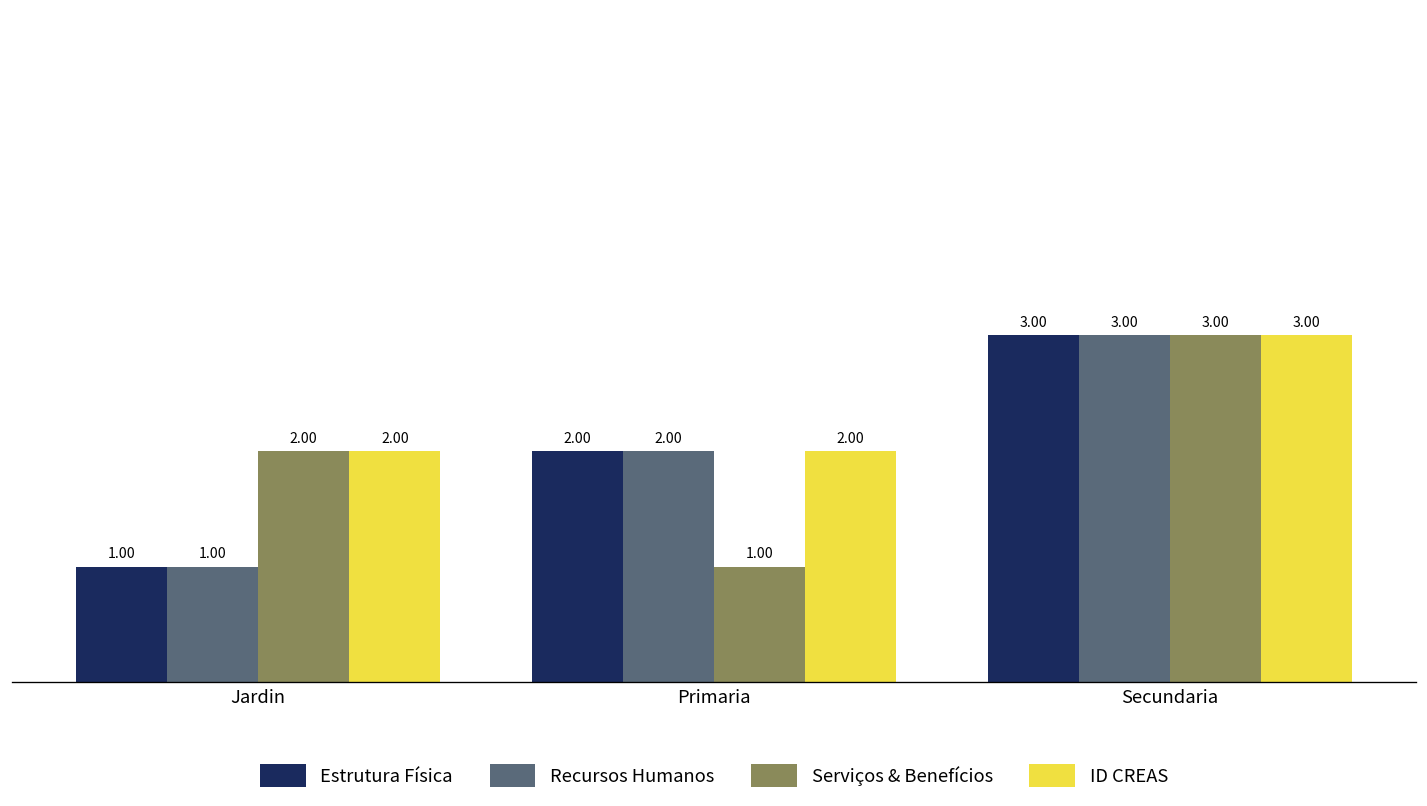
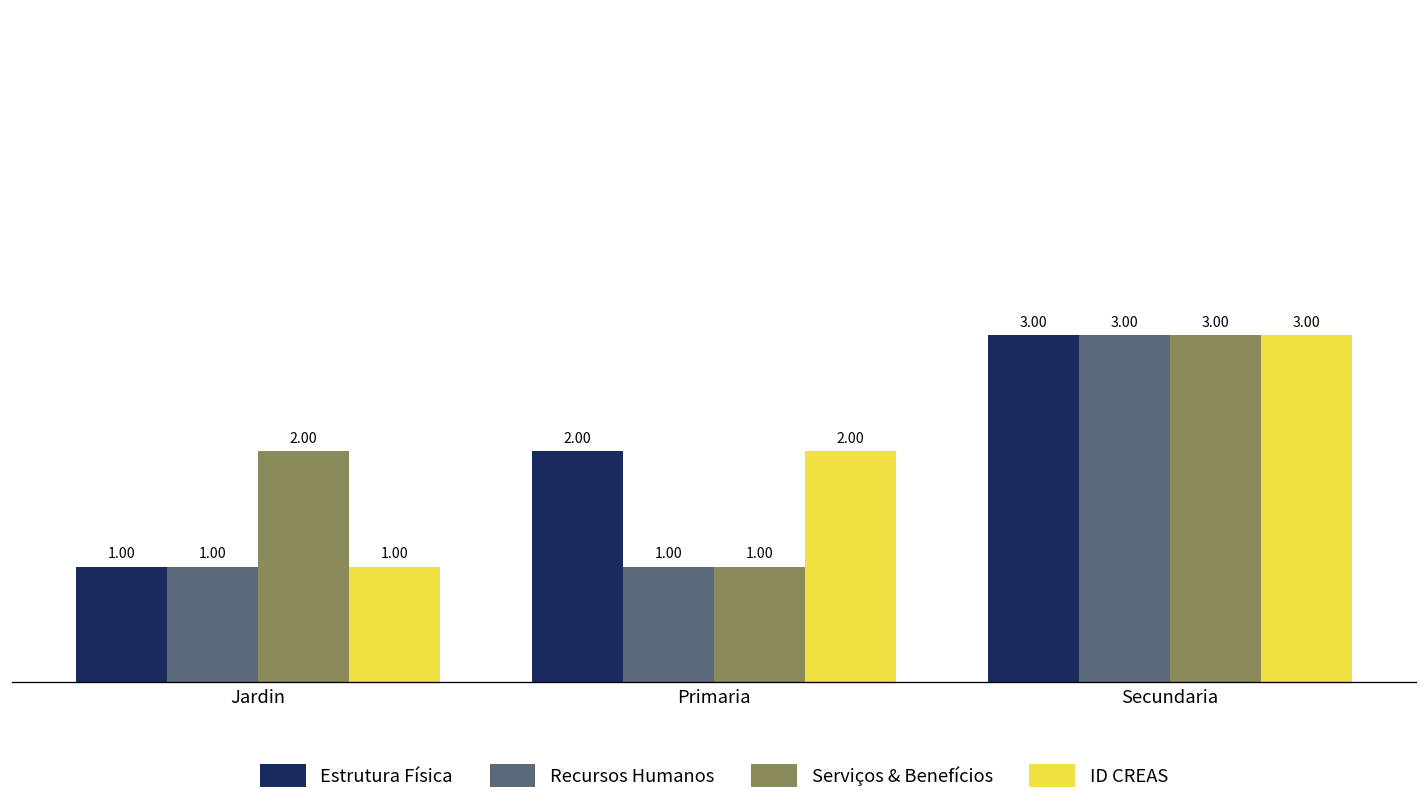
ID CREAS, Jardin: 2.00 -> 1.00
Recursos Humanos, Primaria: 2.00 -> 1.00
